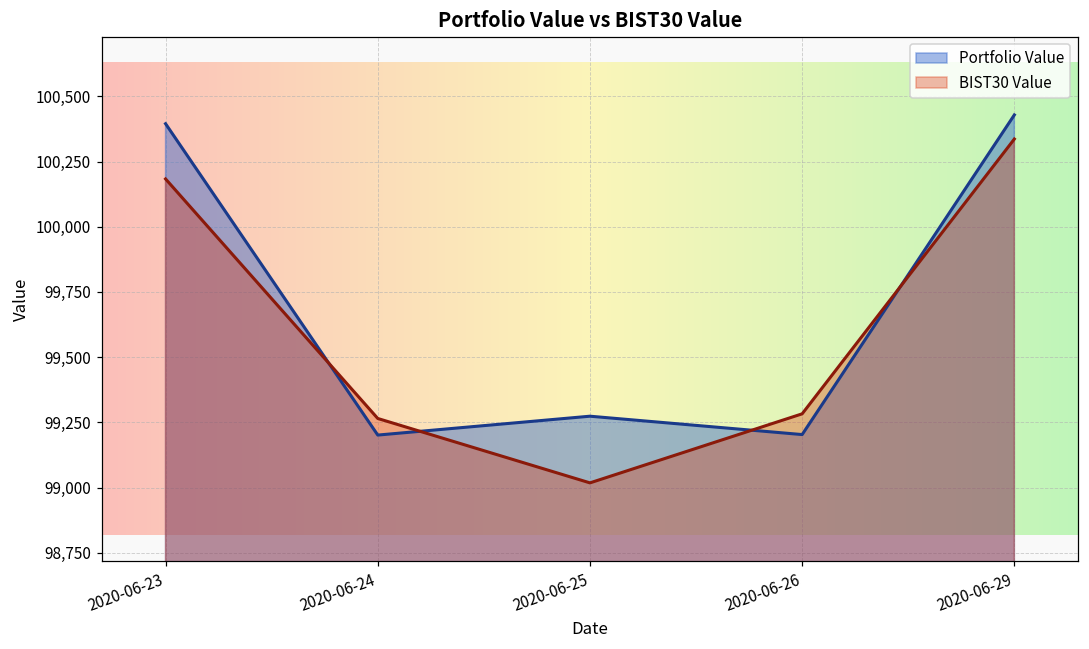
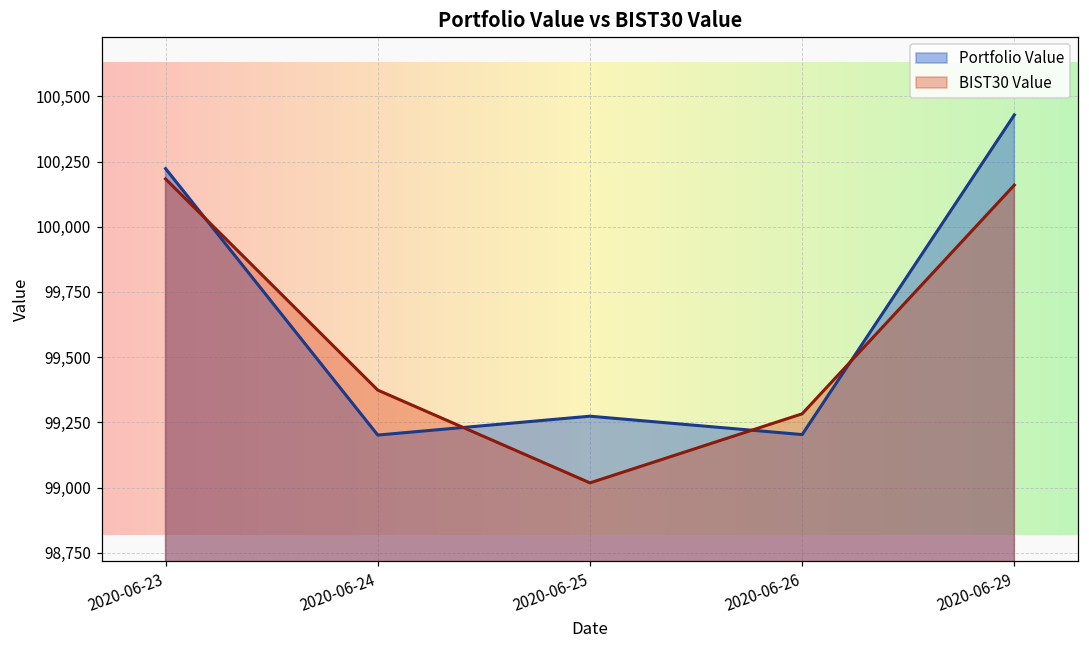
Portfolio Value, 2020-06-23: 100,400 -> 100,220
BIST30 Value, 2020-06-24: 99,260 -> 99,370
BIST30 Value, 2020-06-29: 100,340 -> 100,160
